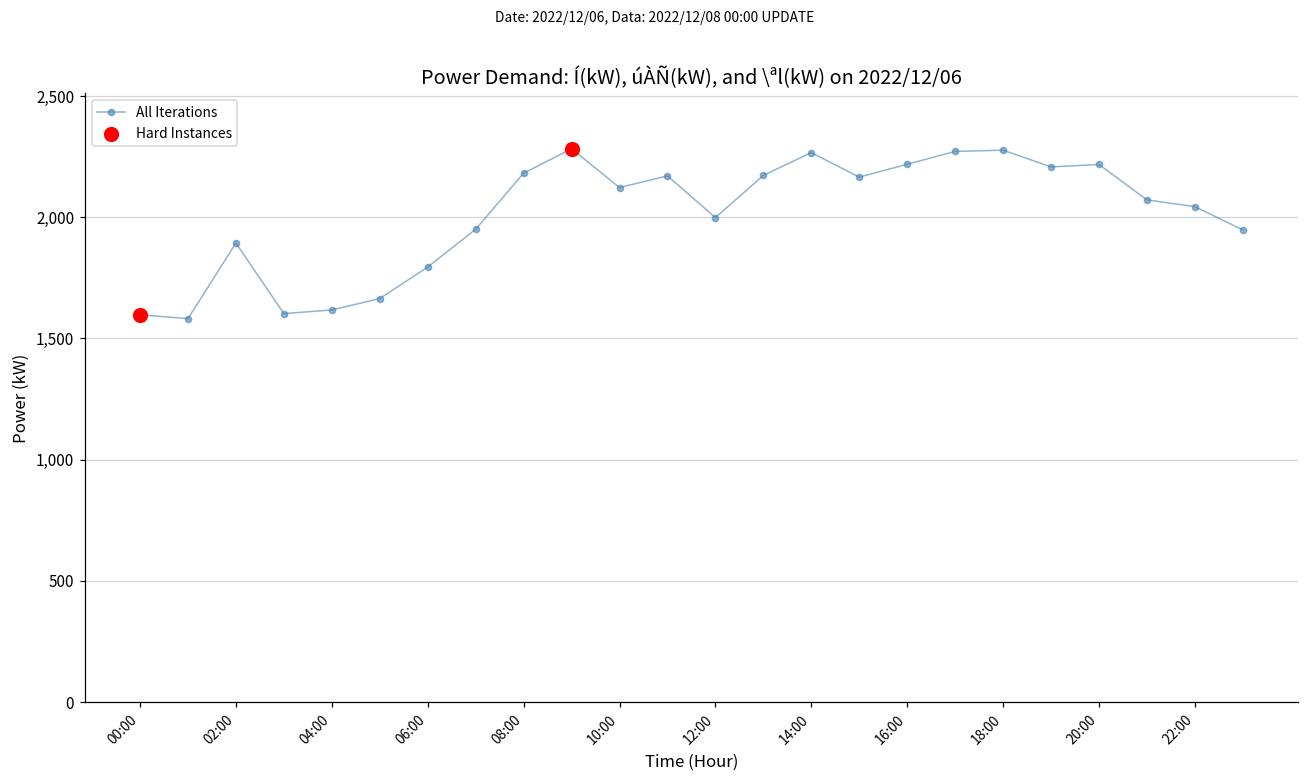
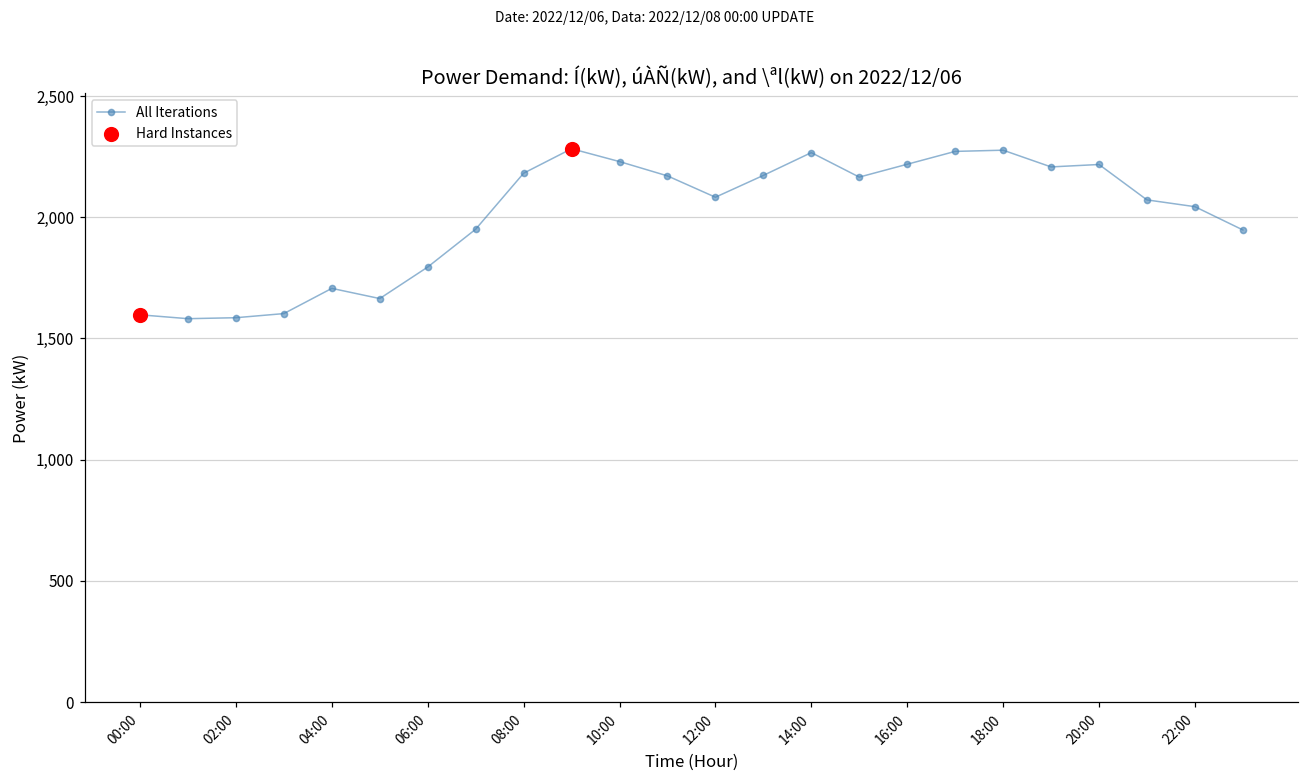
All Iterations, 02:00: 1,890 -> 1,590
All Iterations, 04:00: 1,620 -> 1,710
All Iterations, 10:00: 2,120 -> 2,230
All Iterations, 12:00: 2,000 -> 2,080
